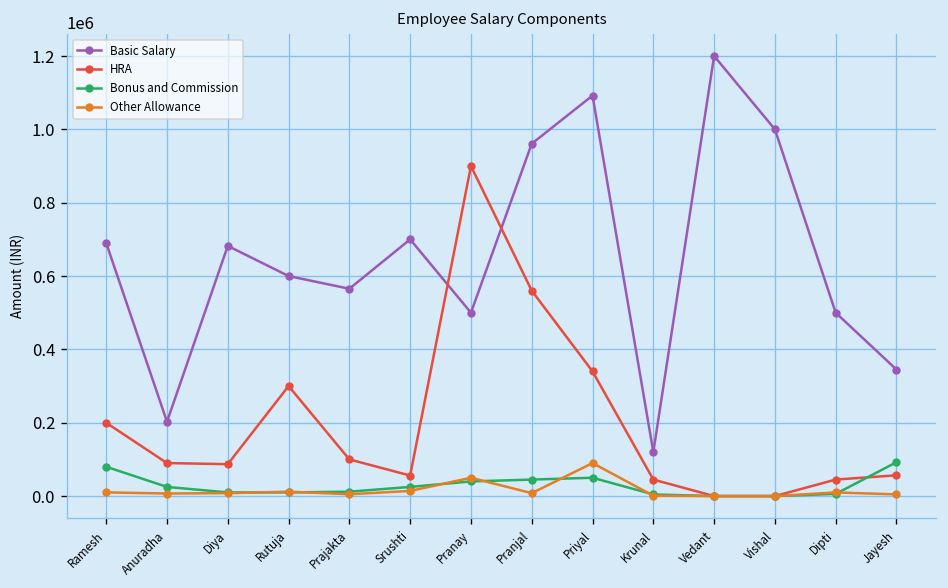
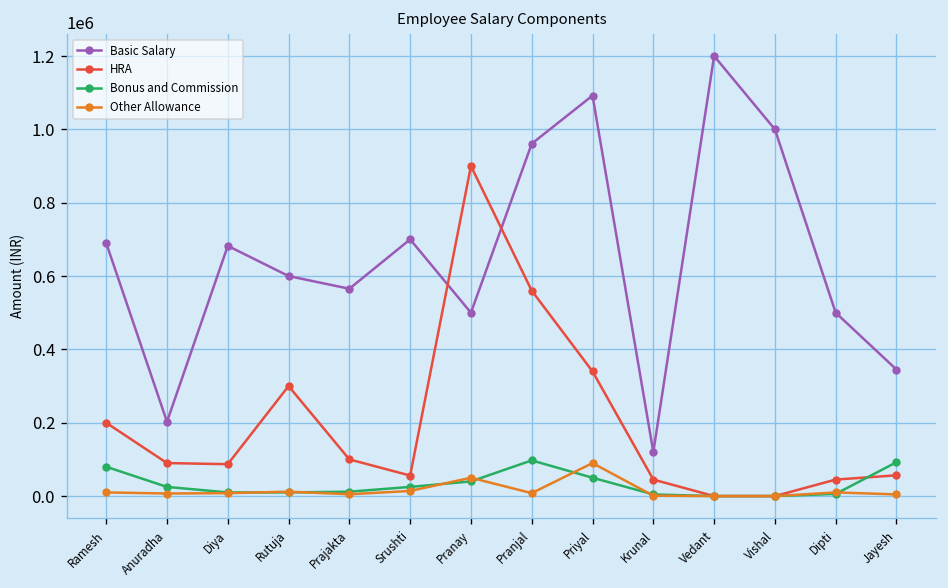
Bonus and Commission, Pranjal: 50000 -> 100000
